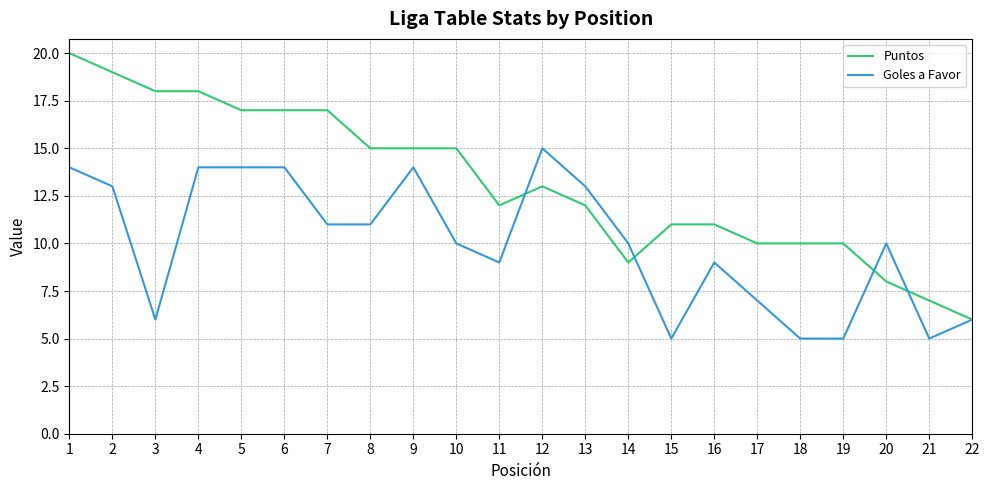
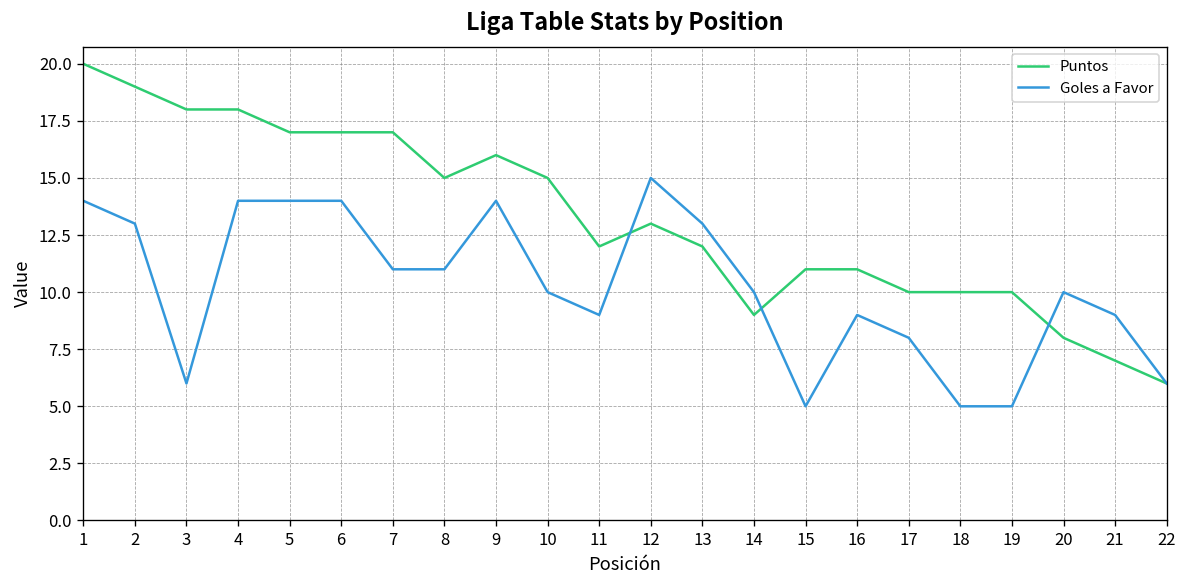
Puntos, 9: 15 -> 16
Goles a Favor, 17: 7 -> 8
Goles a Favor, 21: 5 -> 9
